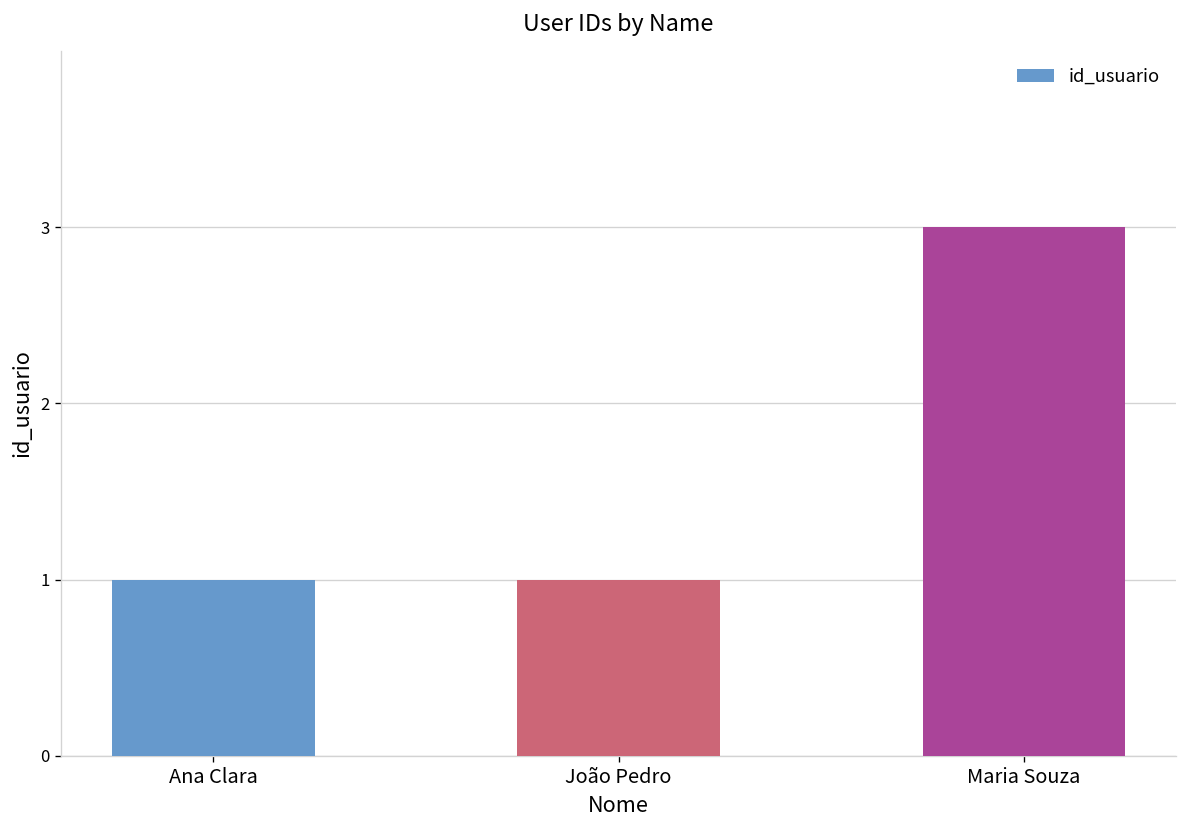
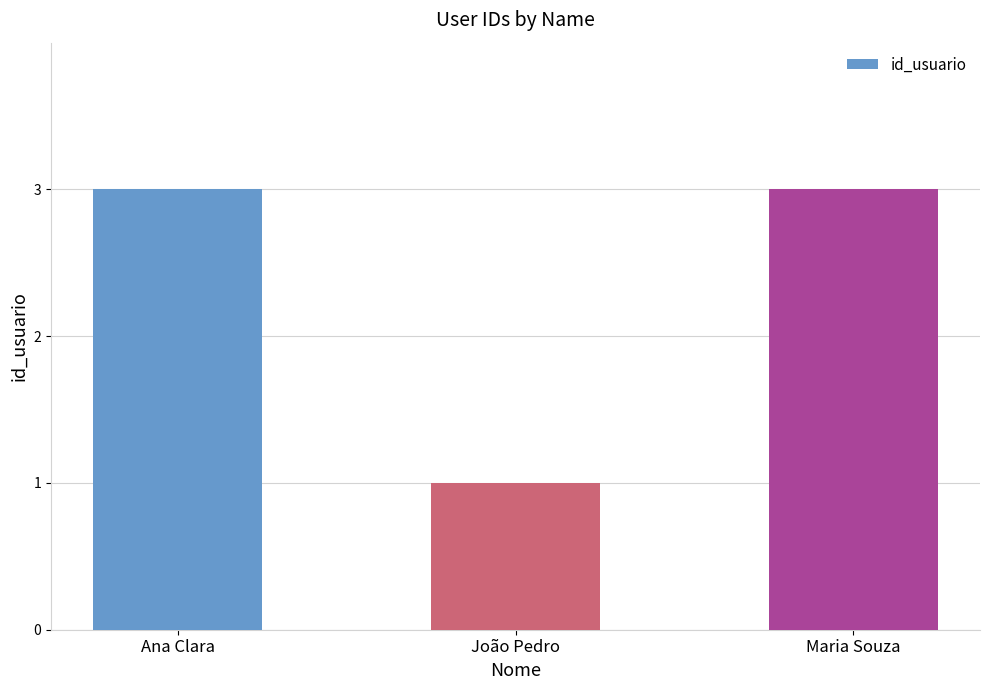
Ana Clara: 1 -> 3
